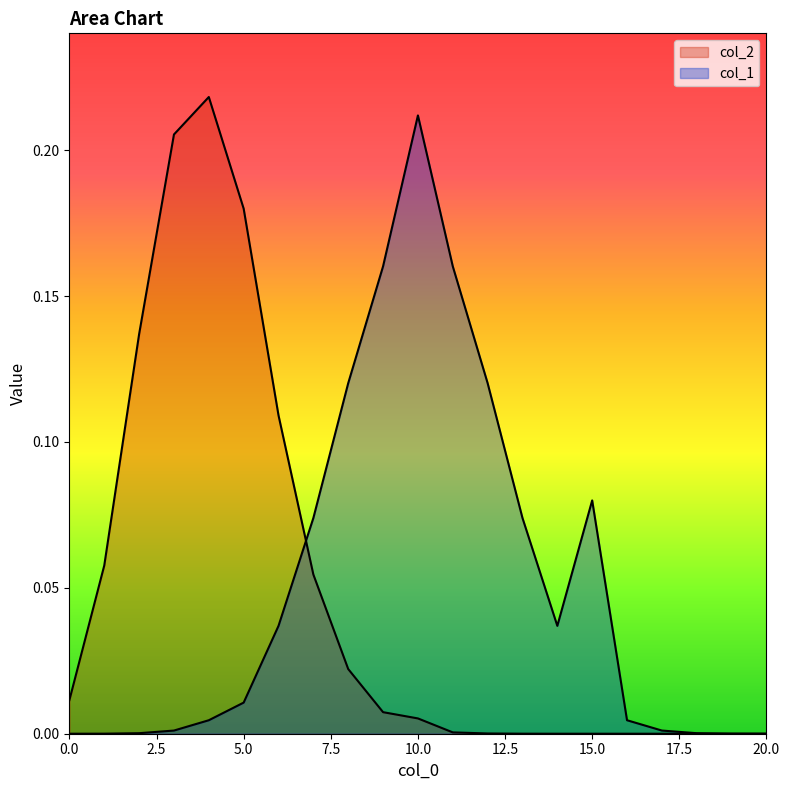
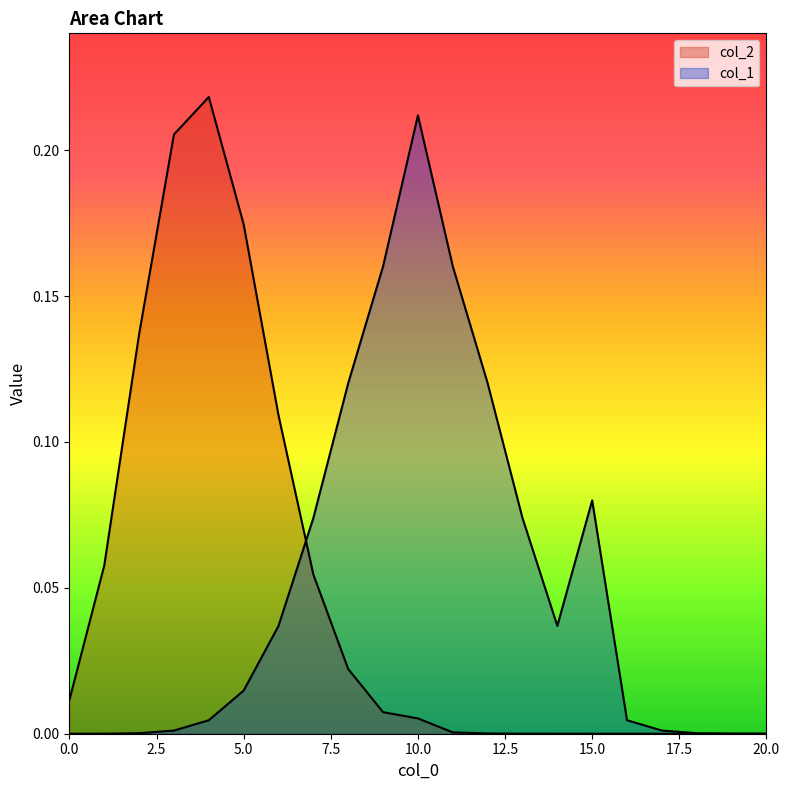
col_2, 5.0: 0.180 -> 0.175
col_1, 5.0: 0.011 -> 0.015
